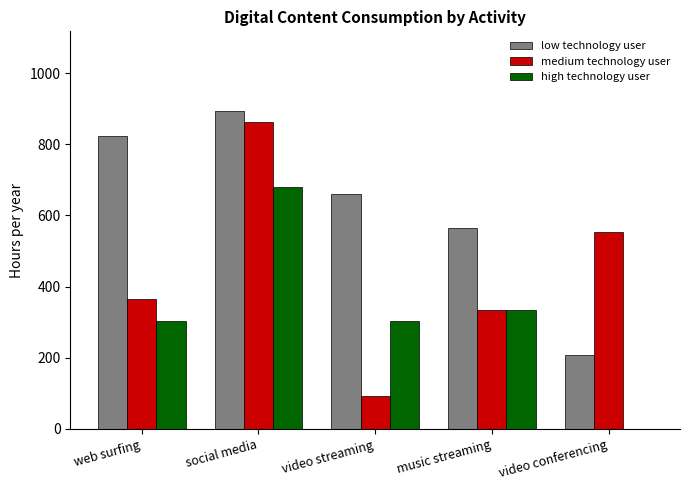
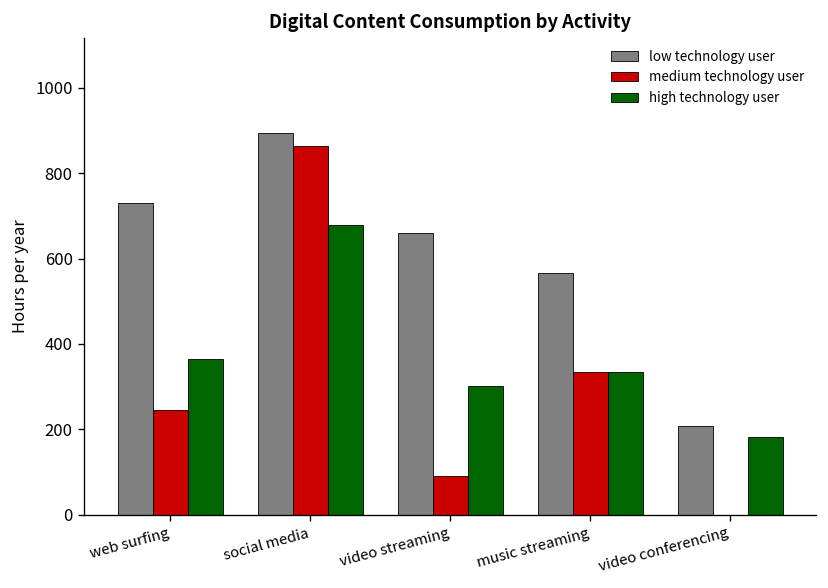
low technology user, web surfing: 820 -> 730
medium technology user, web surfing: 370 -> 250
high technology user, web surfing: 300 -> 370
medium technology user, video conferencing: 550 -> 0
high technology user, video conferencing: 0 -> 180
